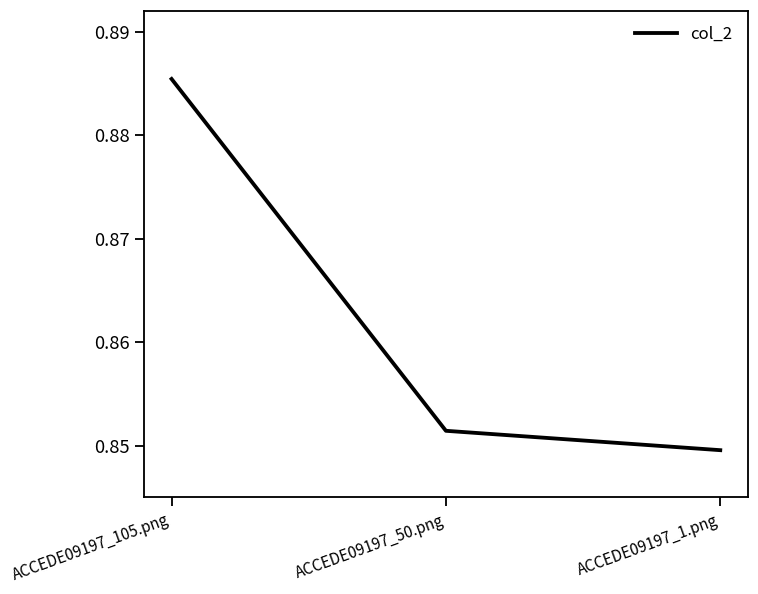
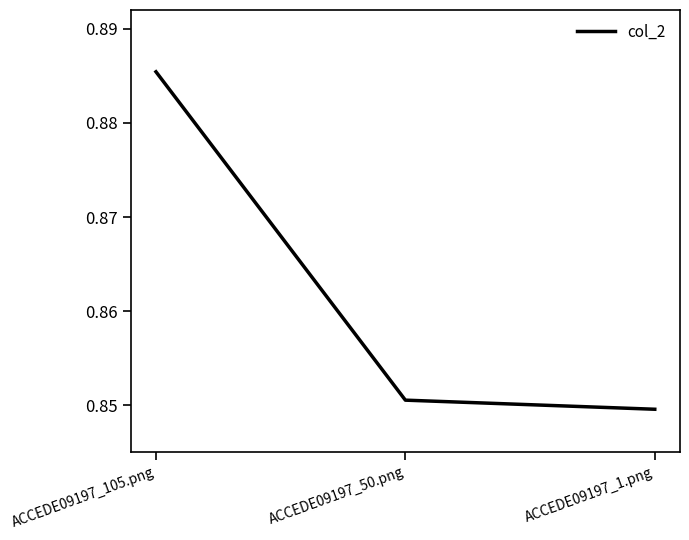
ACCEDE09197_50.png: 0.8514 -> 0.8505
